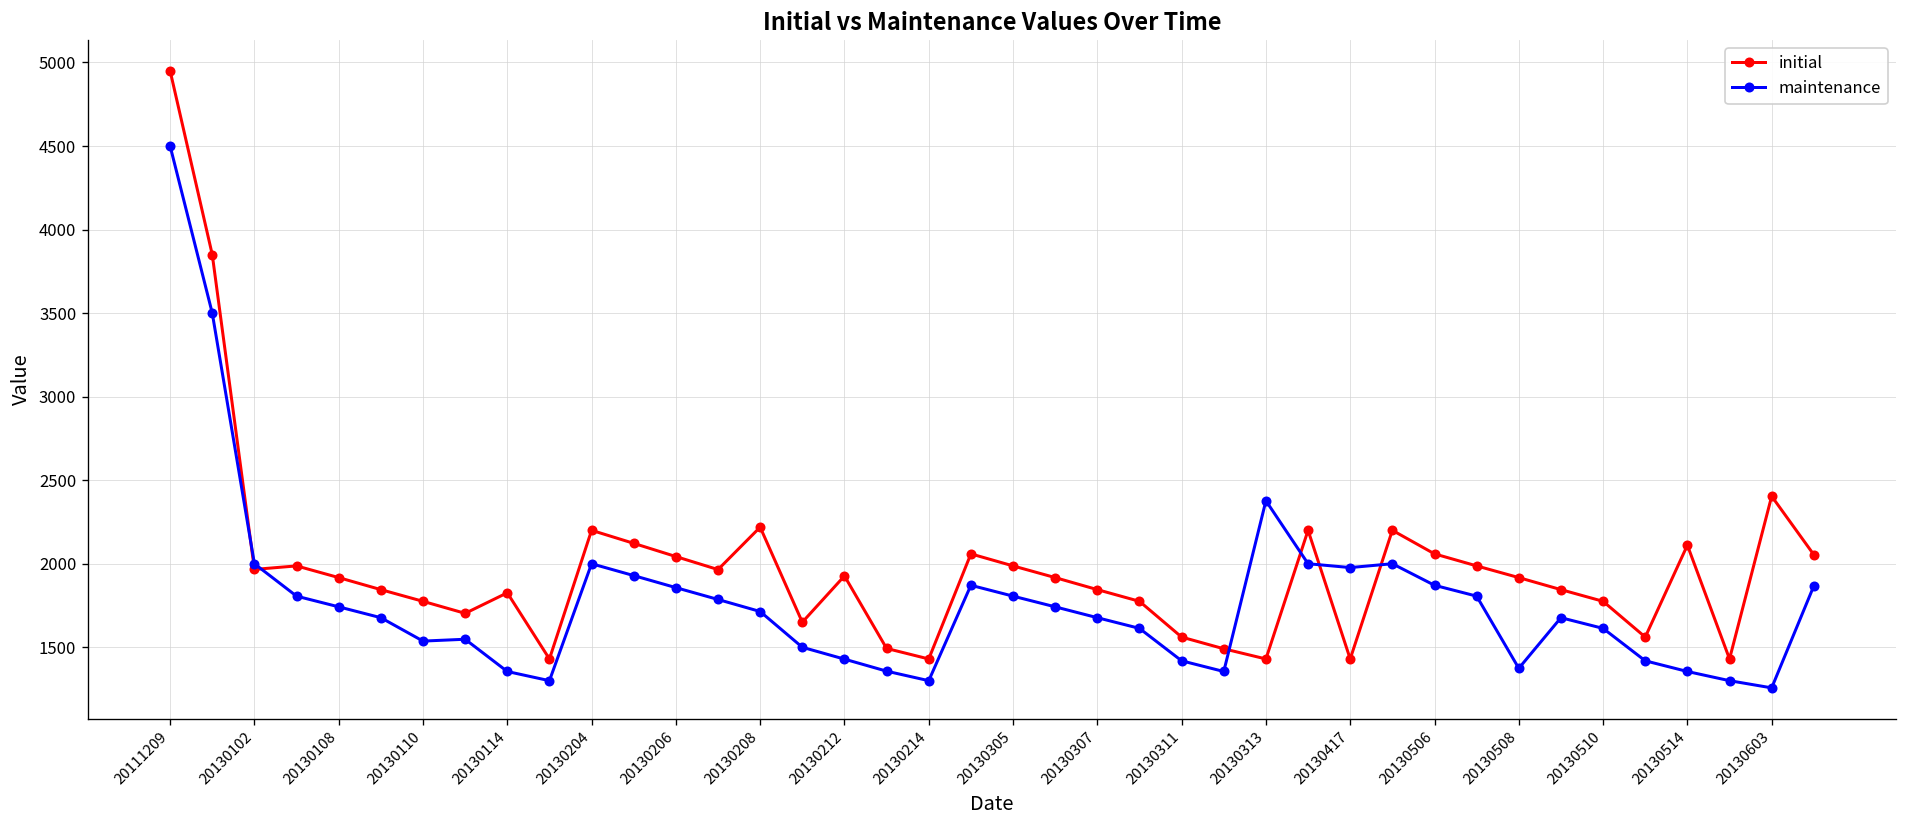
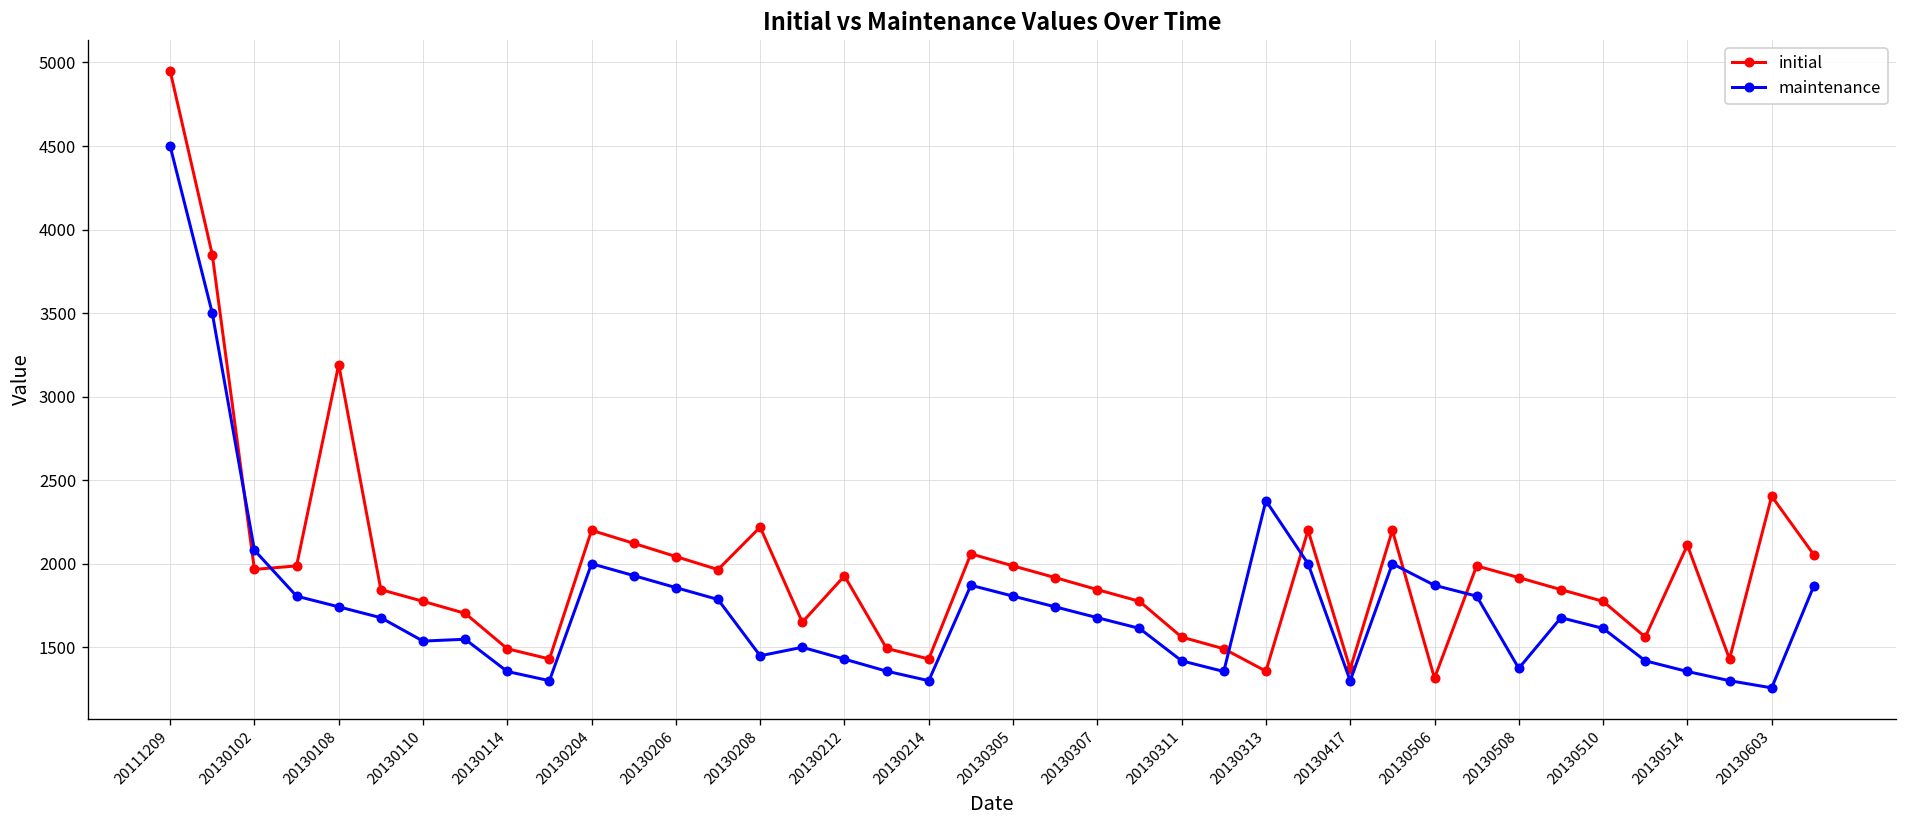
maintenance, 20130102: 2000 -> 2080
initial, 20130108: 1920 -> 3190
initial, 20130114: 1830 -> 1490
maintenance, 20130208: 1710 -> 1450
initial, 20130313: 1430 -> 1360
initial, 20130417: 1430 -> 1370
maintenance, 20130417: 1980 -> 1300
initial, 20130506: 2060 -> 1320
